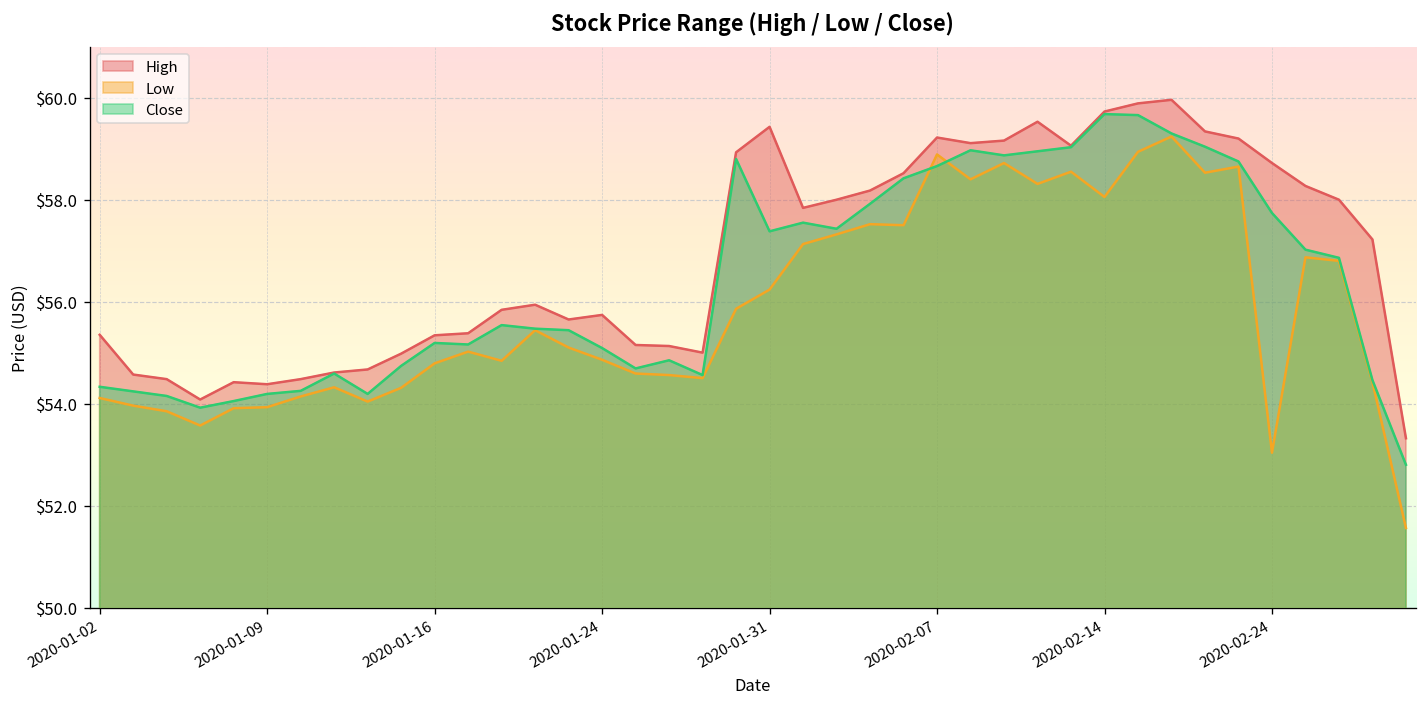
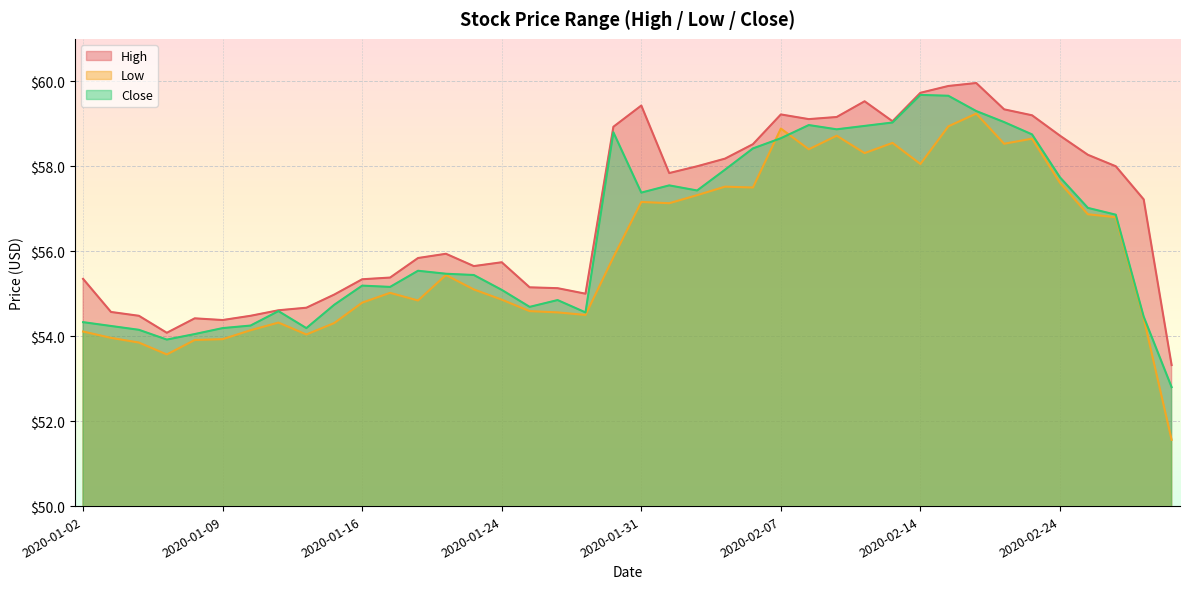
Low, 2020-01-31: $56.2 -> $57.2
Low, 2020-02-24: $53.0 -> $57.6
